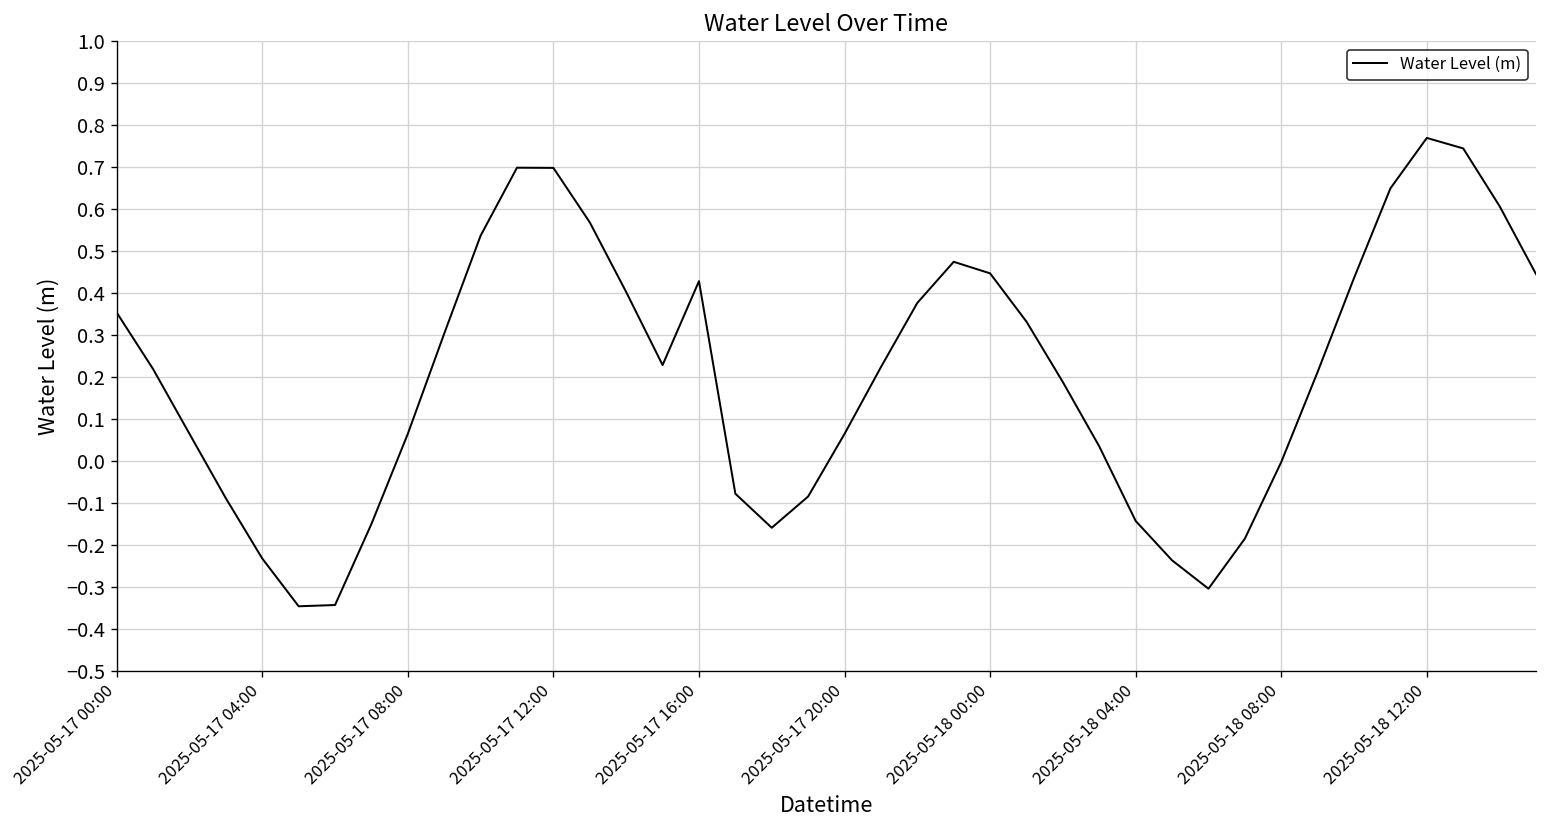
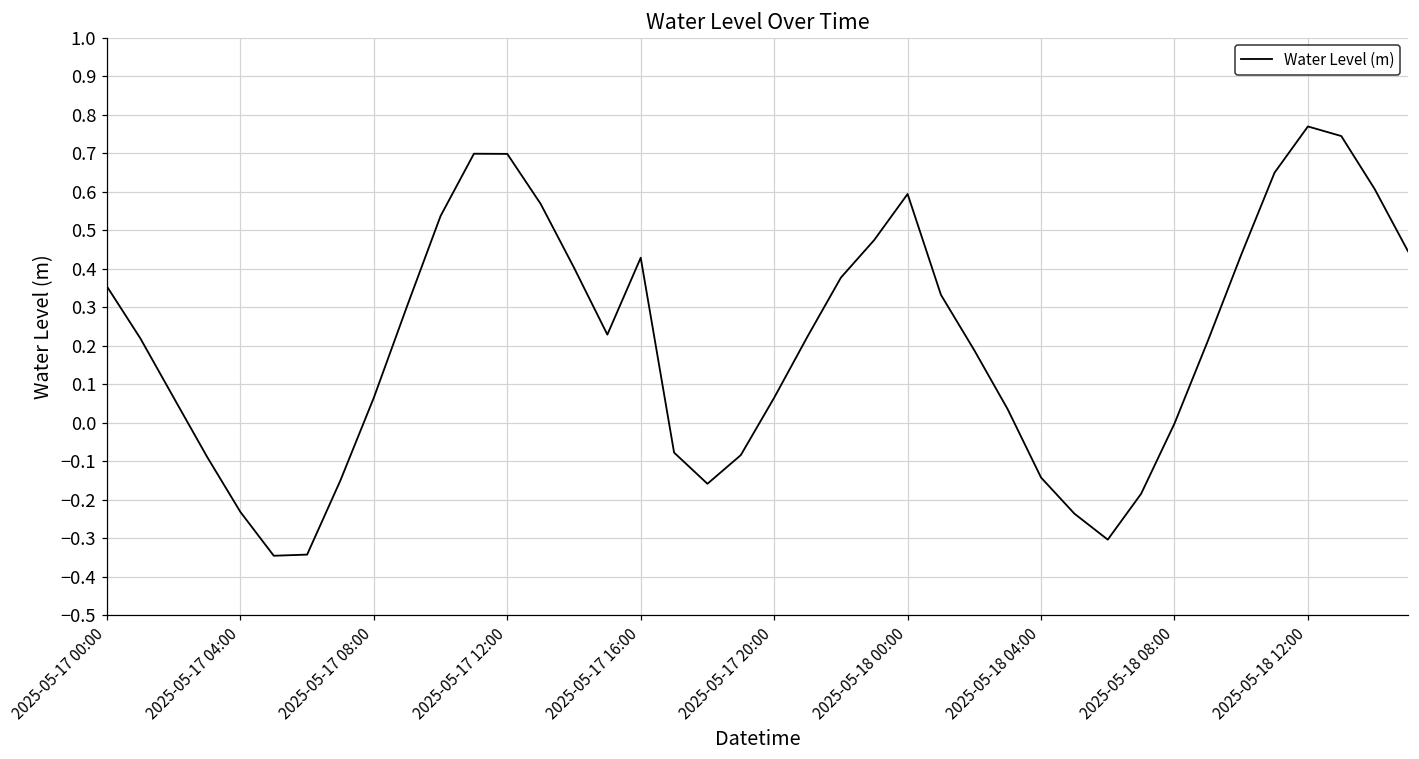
2025-05-18 00:00: 0.45 -> 0.59
